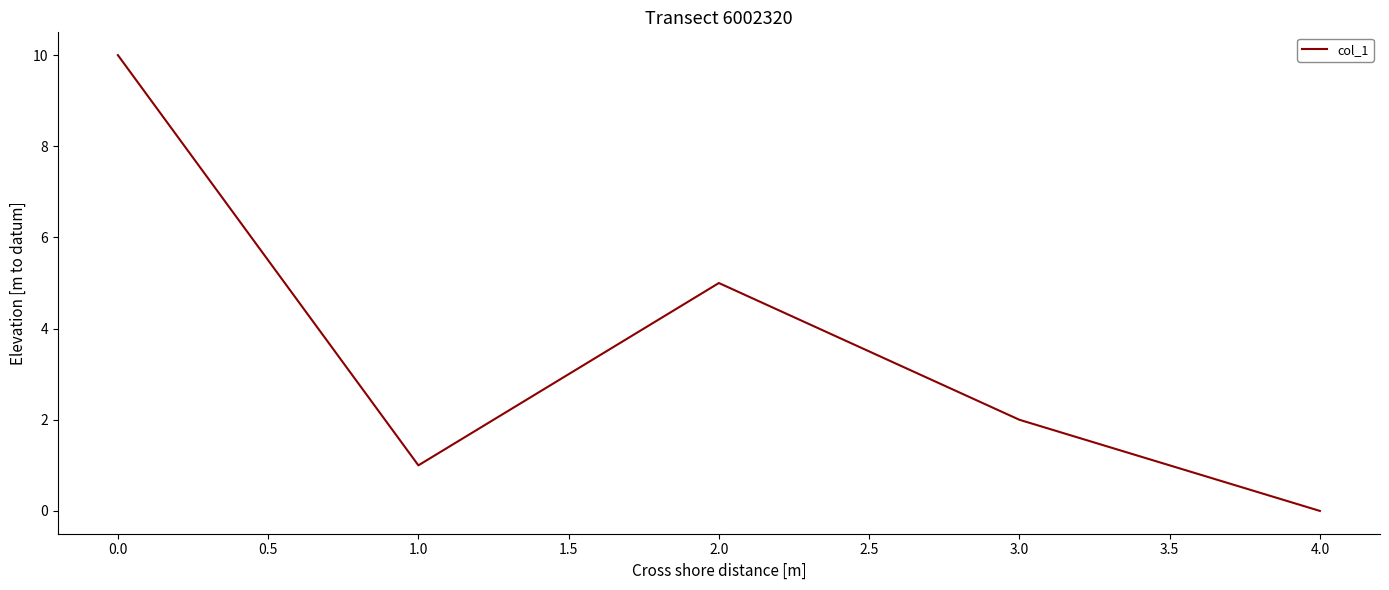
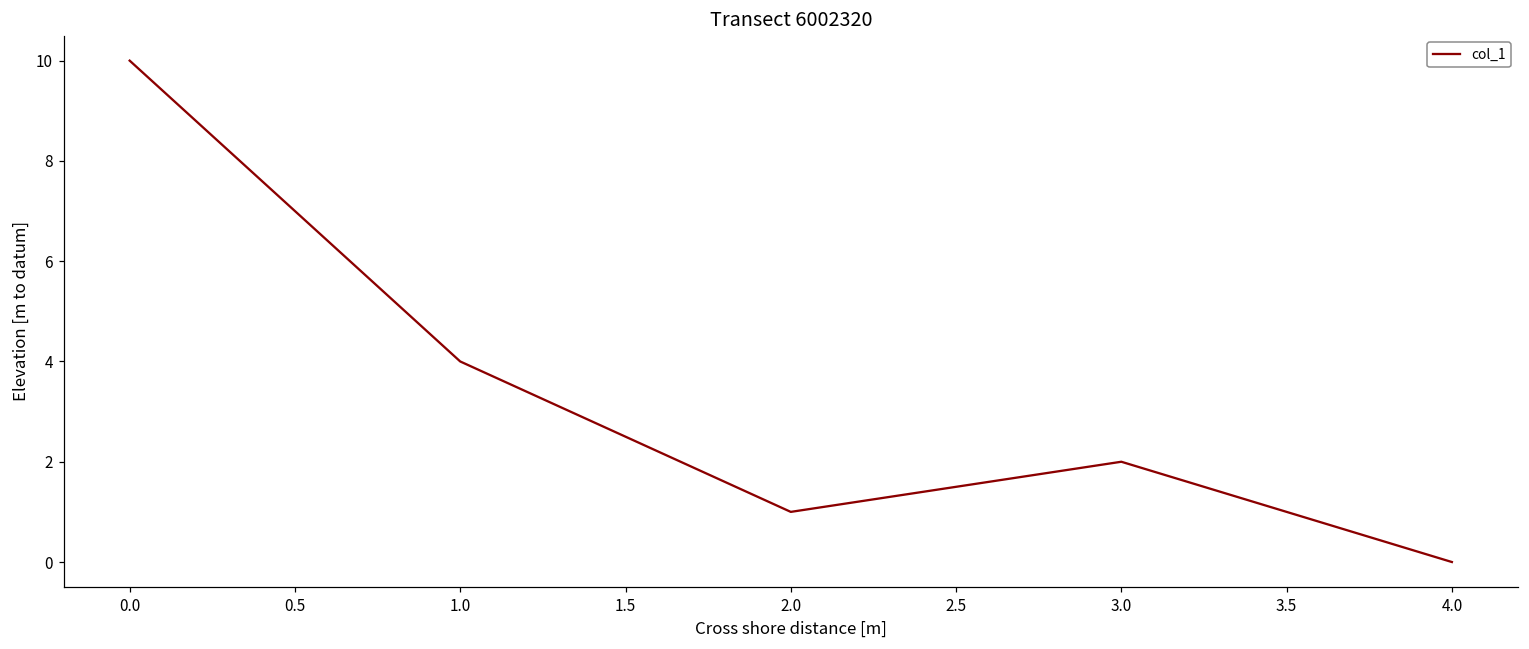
1.0: 1 -> 4
2.0: 5 -> 1
